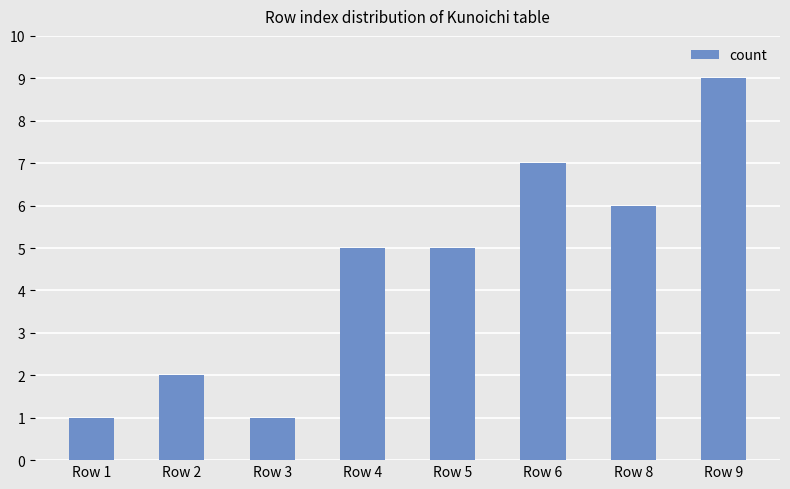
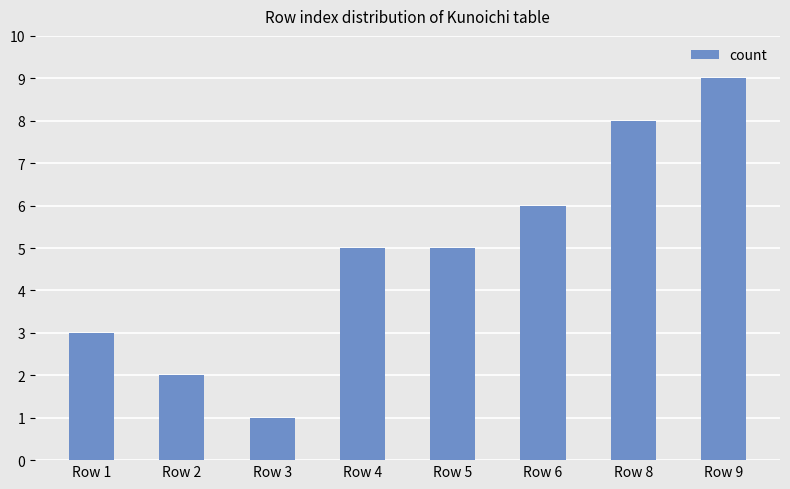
Row 1: 1 -> 3
Row 6: 7 -> 6
Row 8: 6 -> 8
